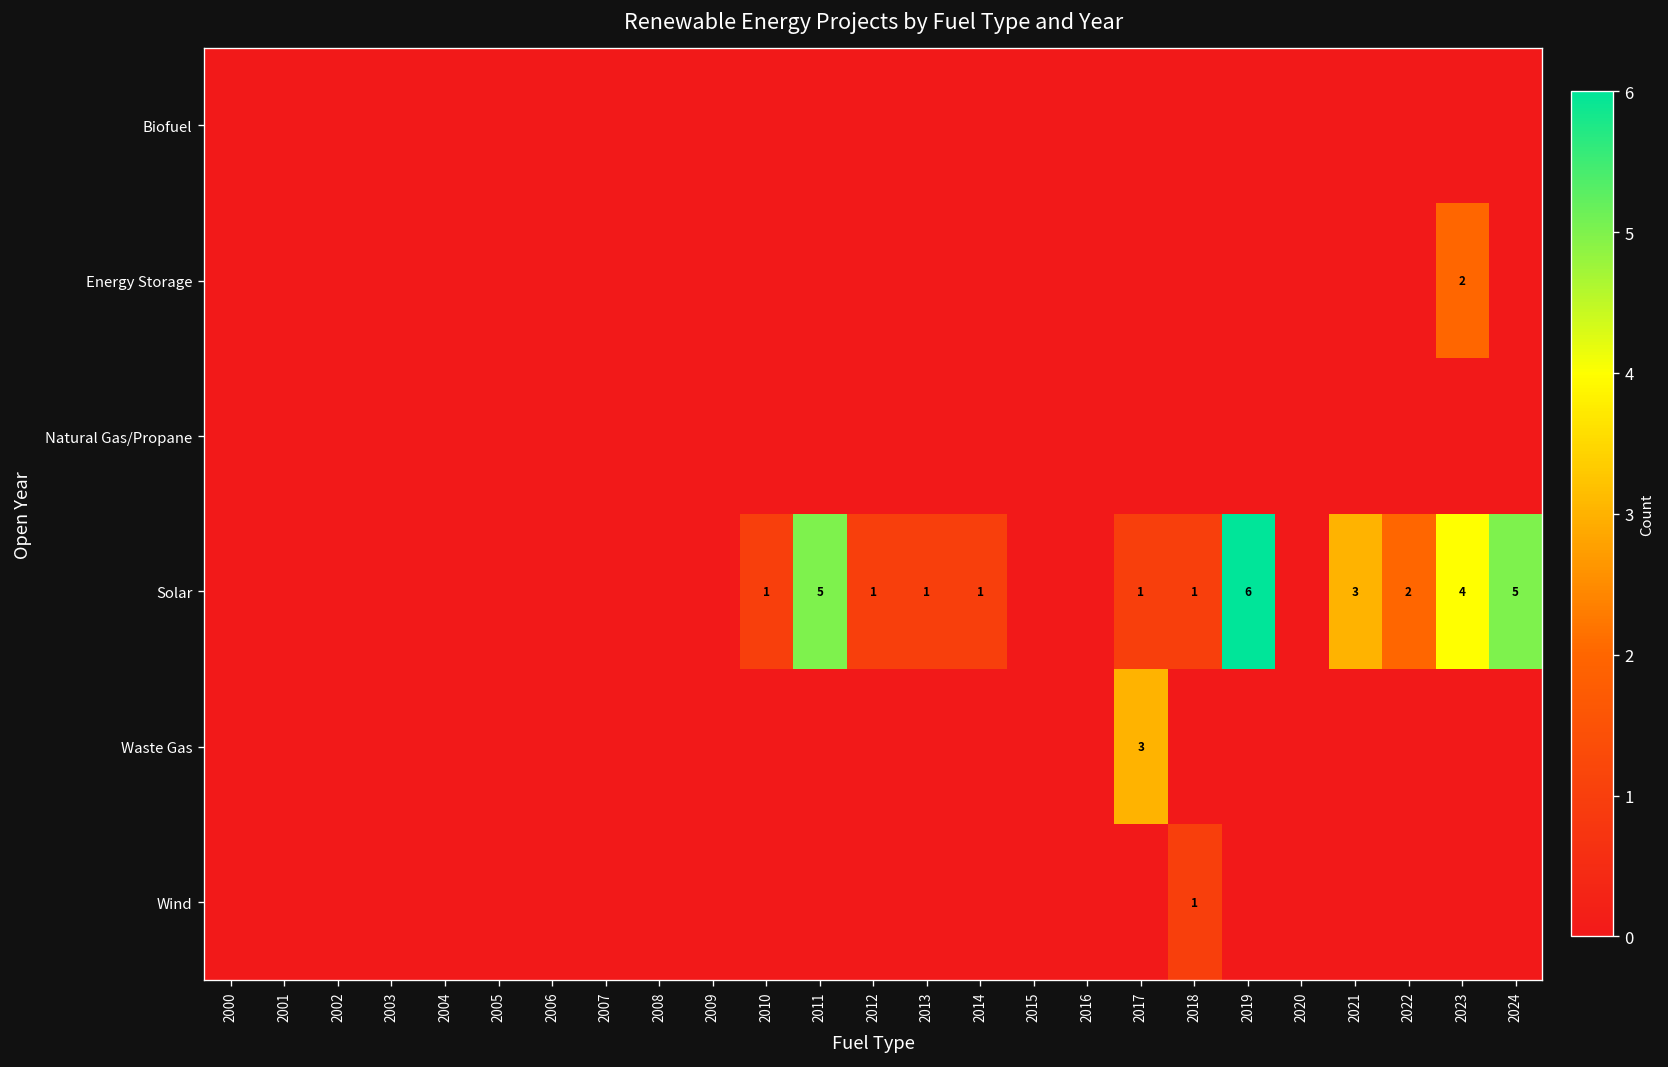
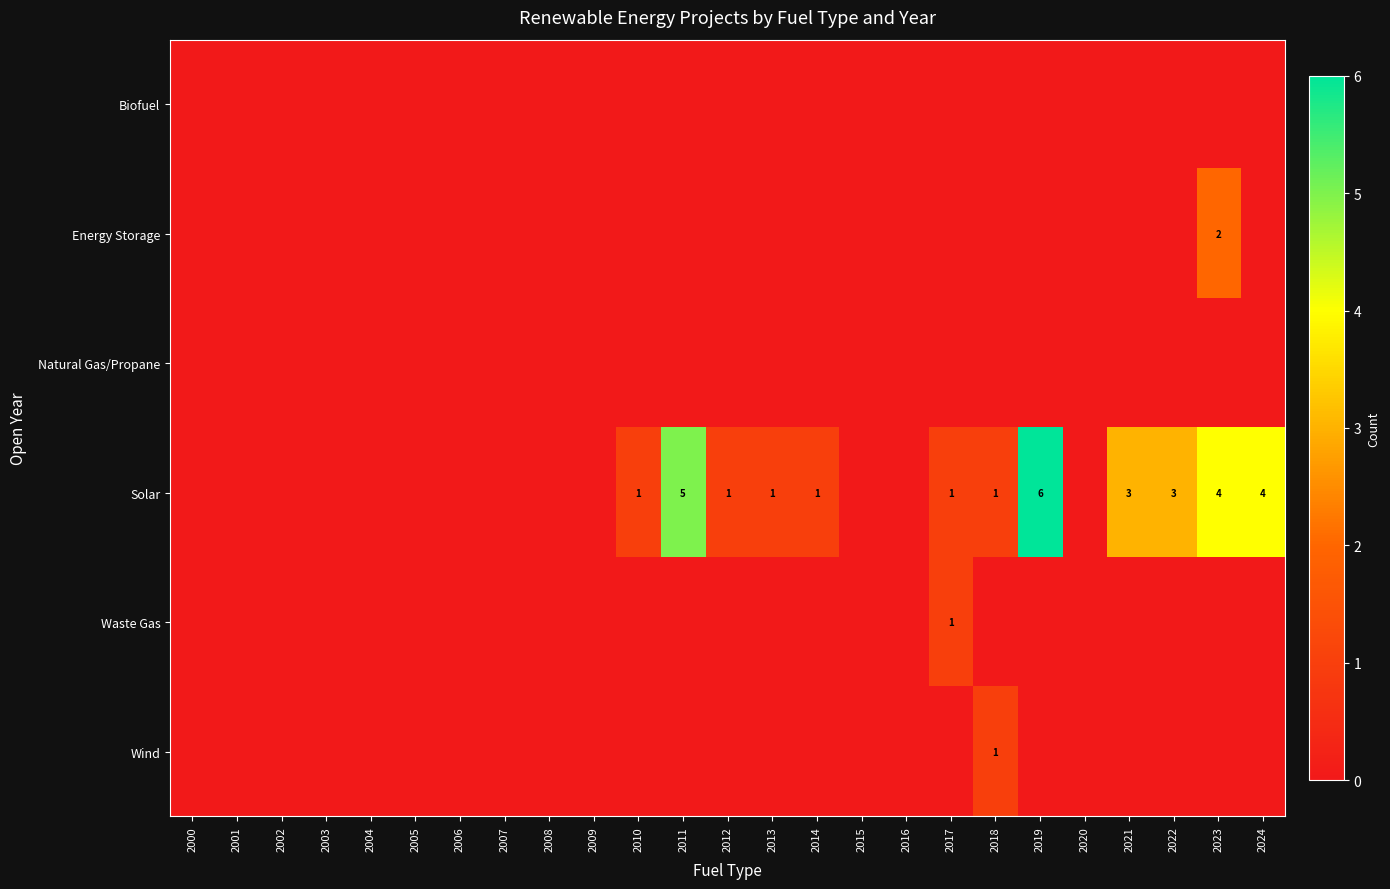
Solar, 2022: 2 -> 3
Solar, 2024: 5 -> 4
Waste Gas, 2017: 3 -> 1
